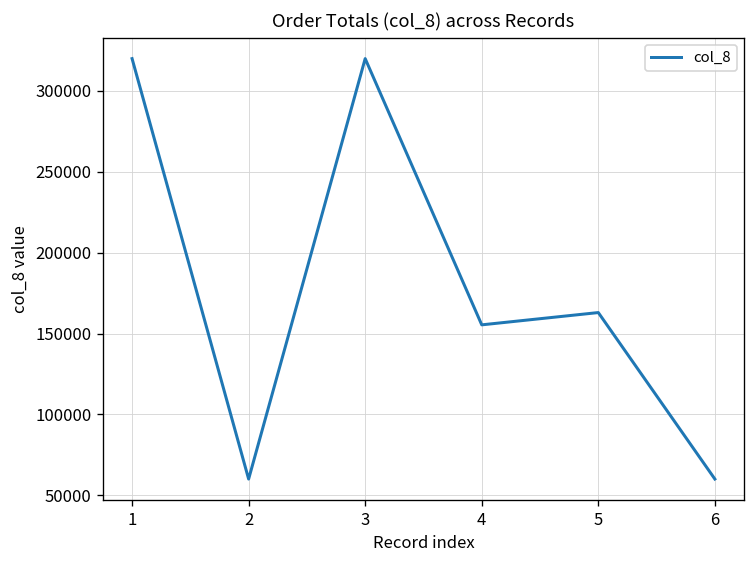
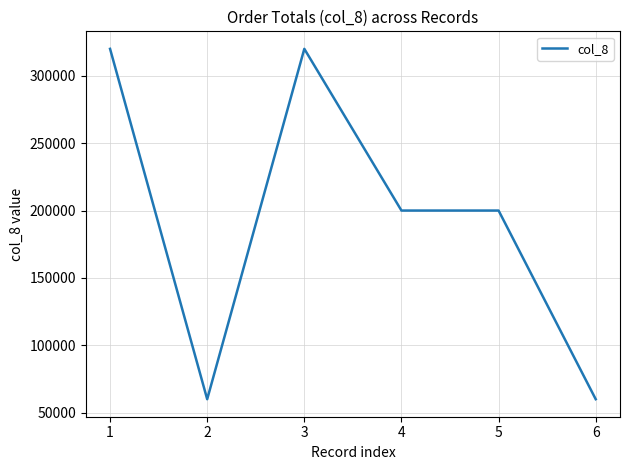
4: 155000 -> 200000
5: 163000 -> 200000
